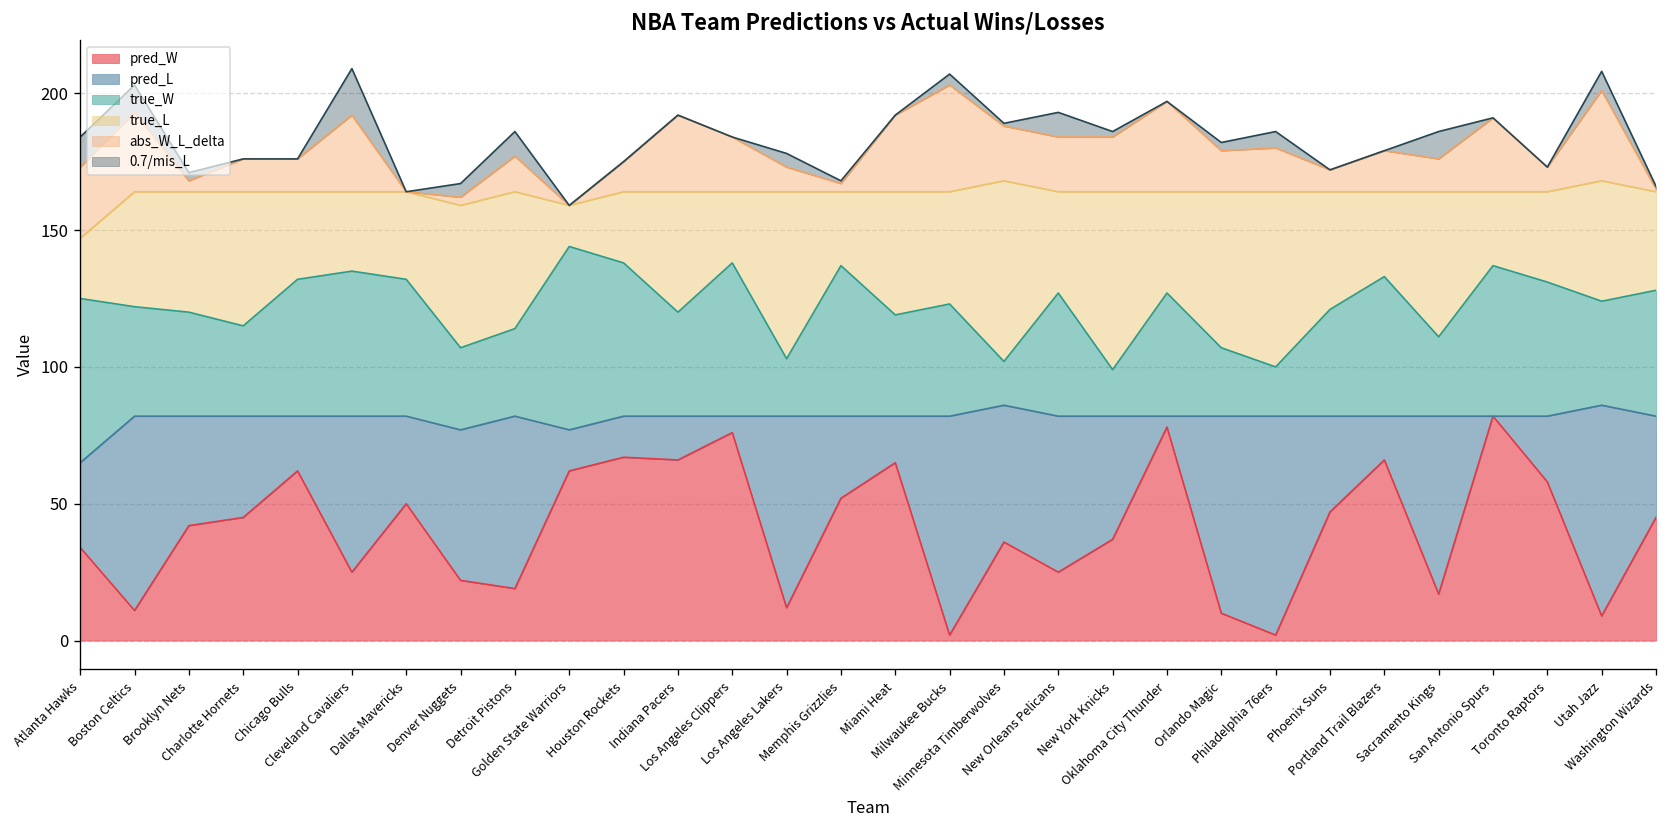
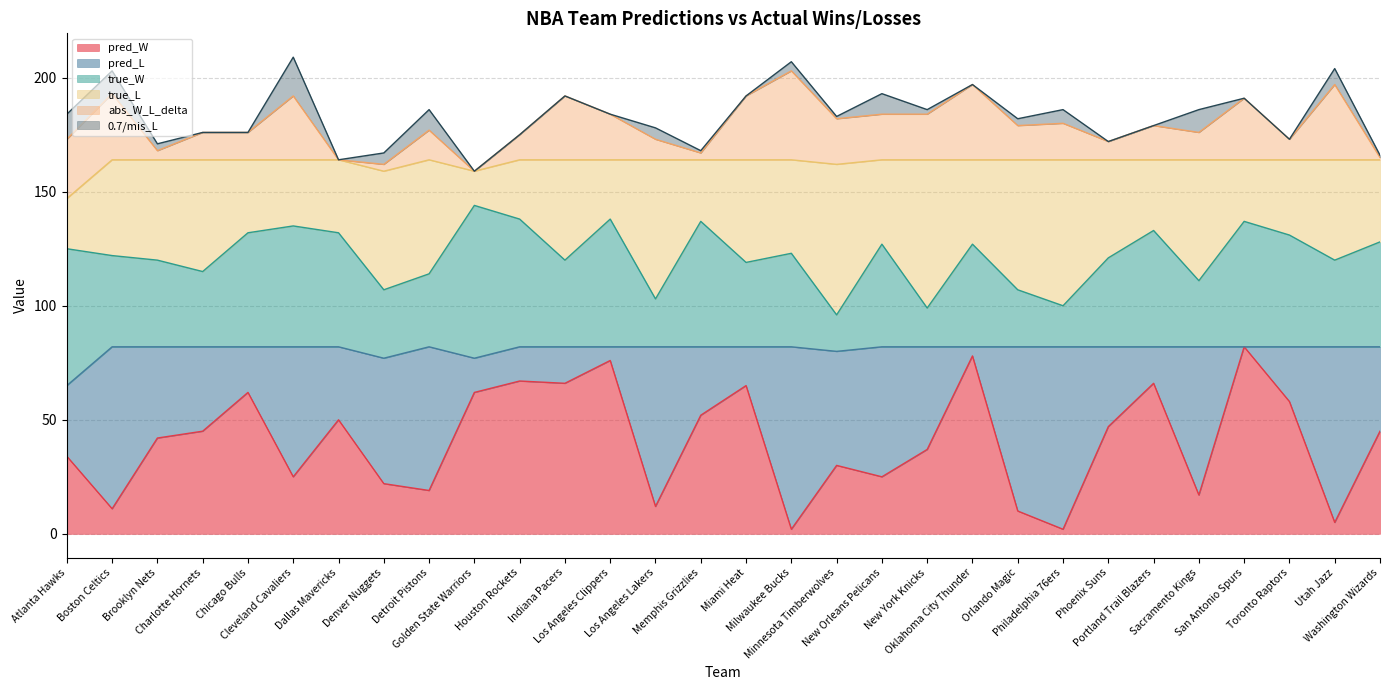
pred_W, Minnesota Timberwolves: 36 -> 30
pred_W, Utah Jazz: 9 -> 5
